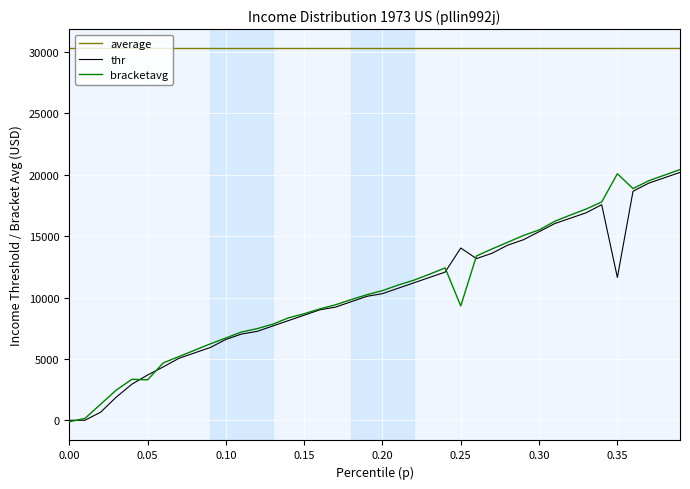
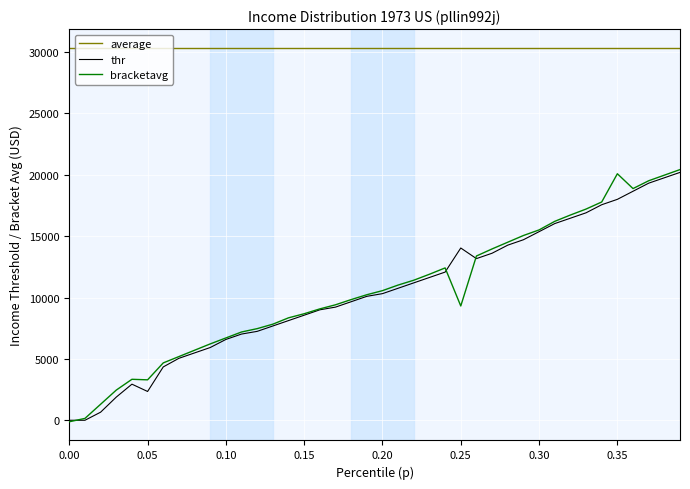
thr, 0.05: 3700 -> 2300
thr, 0.35: 11600 -> 18000
